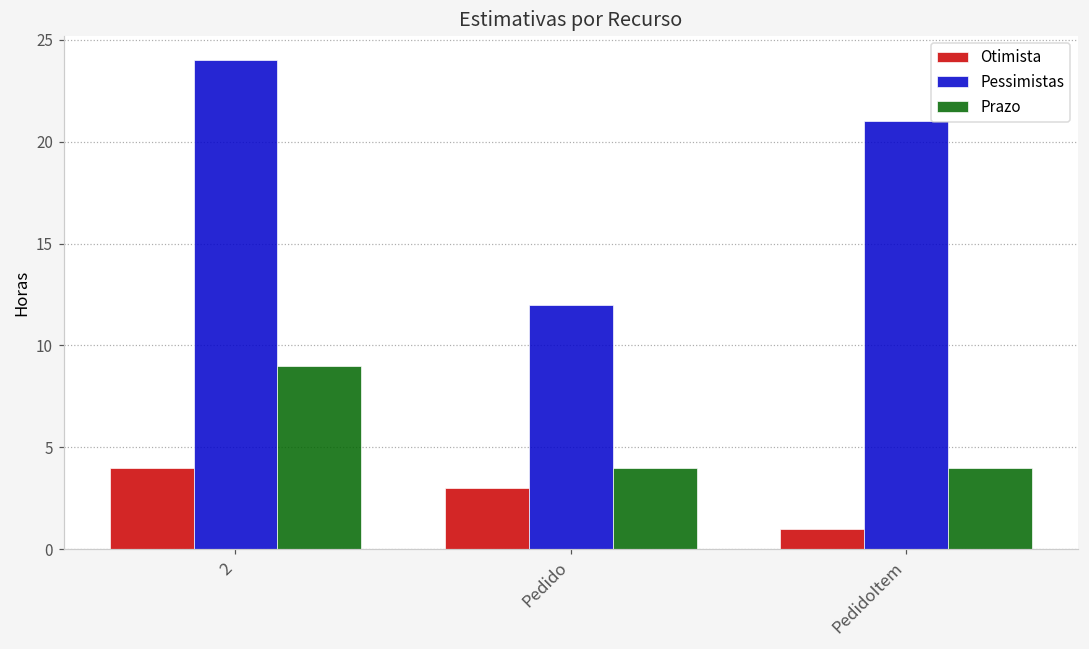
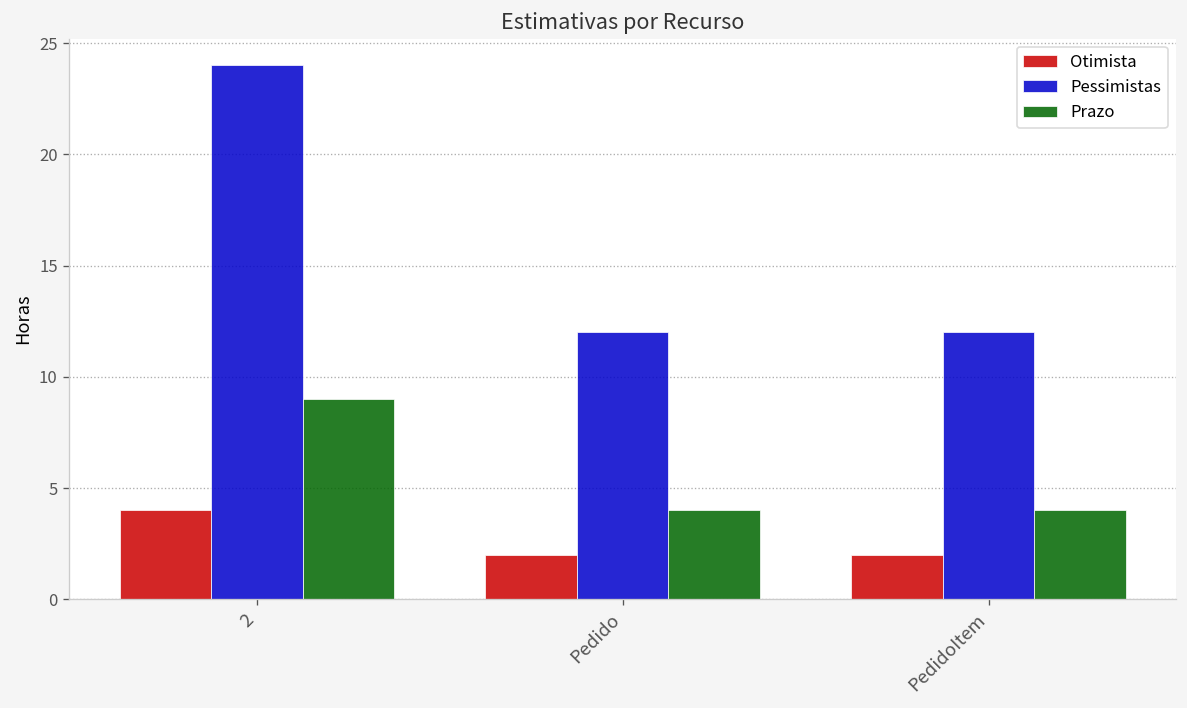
Otimista, Pedido: 3 -> 2
Otimista, PedidoItem: 1 -> 2
Pessimistas, PedidoItem: 21 -> 12
